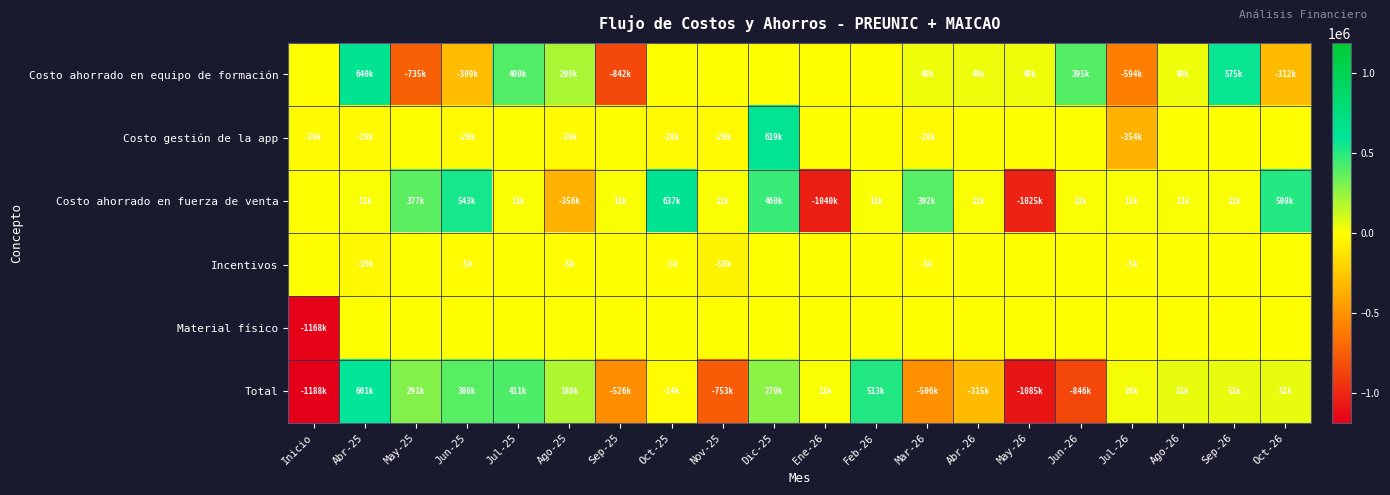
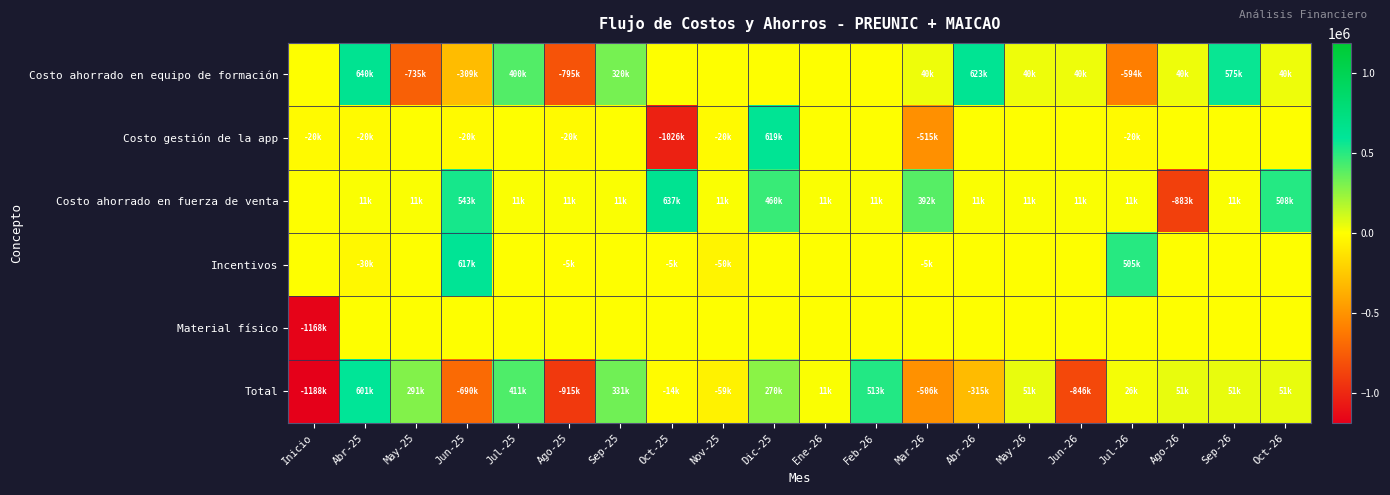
Costo ahorrado en equipo de formación, Ago-25: 200k -> -795k
Costo ahorrado en equipo de formación, Sep-25: -842k -> 320k
Costo ahorrado en equipo de formación, Abr-26: 40k -> 623k
Costo ahorrado en equipo de formación, Jun-26: 395k -> 40k
Costo ahorrado en equipo de formación, Oct-26: -312k -> 40k
Costo gestión de la app, Oct-25: -20k -> -1026k
Costo gestión de la app, Mar-26: -20k -> -515k
Costo gestión de la app, Jul-26: -354k -> -20k
Costo ahorrado en fuerza de venta, May-25: 377k -> 11k
Costo ahorrado en fuerza de venta, Ago-25: -356k -> 11k
Costo ahorrado en fuerza de venta, Ene-26: -1040k -> 11k
Costo ahorrado en fuerza de venta, May-26: -1025k -> 11k
Costo ahorrado en fuerza de venta, Ago-26: 11k -> -883k
Incentivos, Jun-25: -5k -> 617k
Incentivos, Jul-26: -5k -> 505k
Total, Jun-25: 386k -> -690k
Total, Ago-25: 186k -> -915k
Total, Sep-25: -526k -> 331k
Total, Nov-25: -753k -> -59k
Total, May-26: -1085k -> 51k
